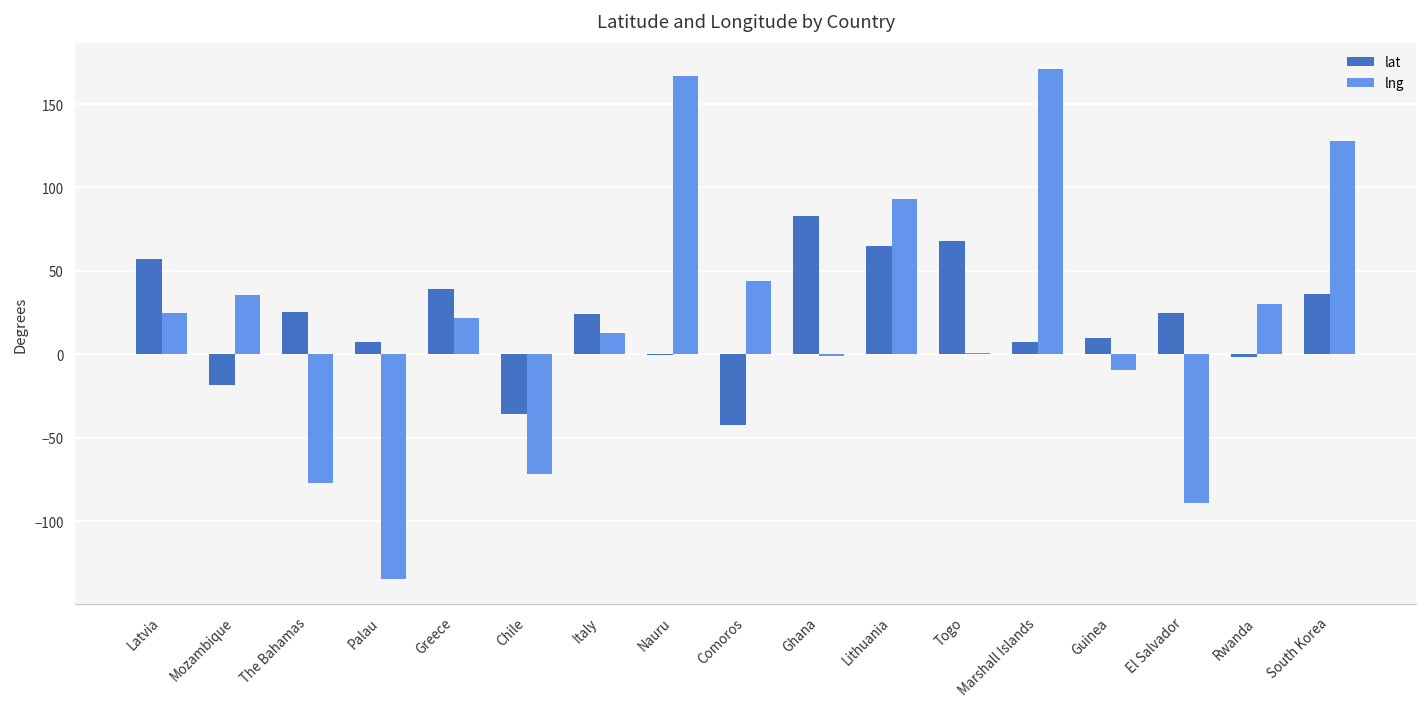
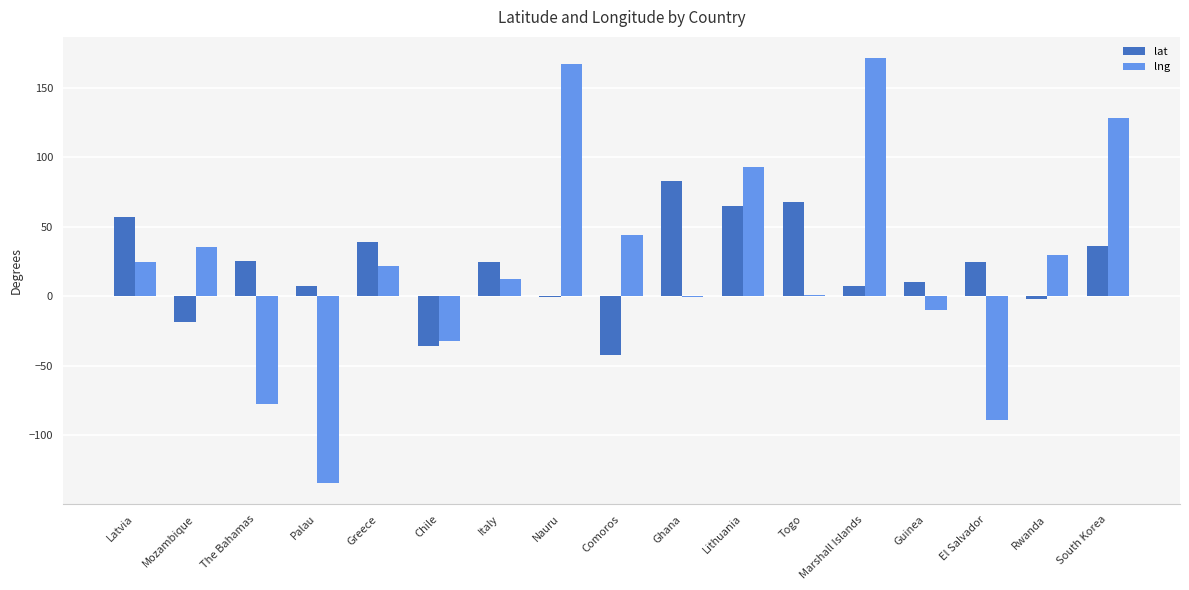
lng, Chile: -72 -> -32
